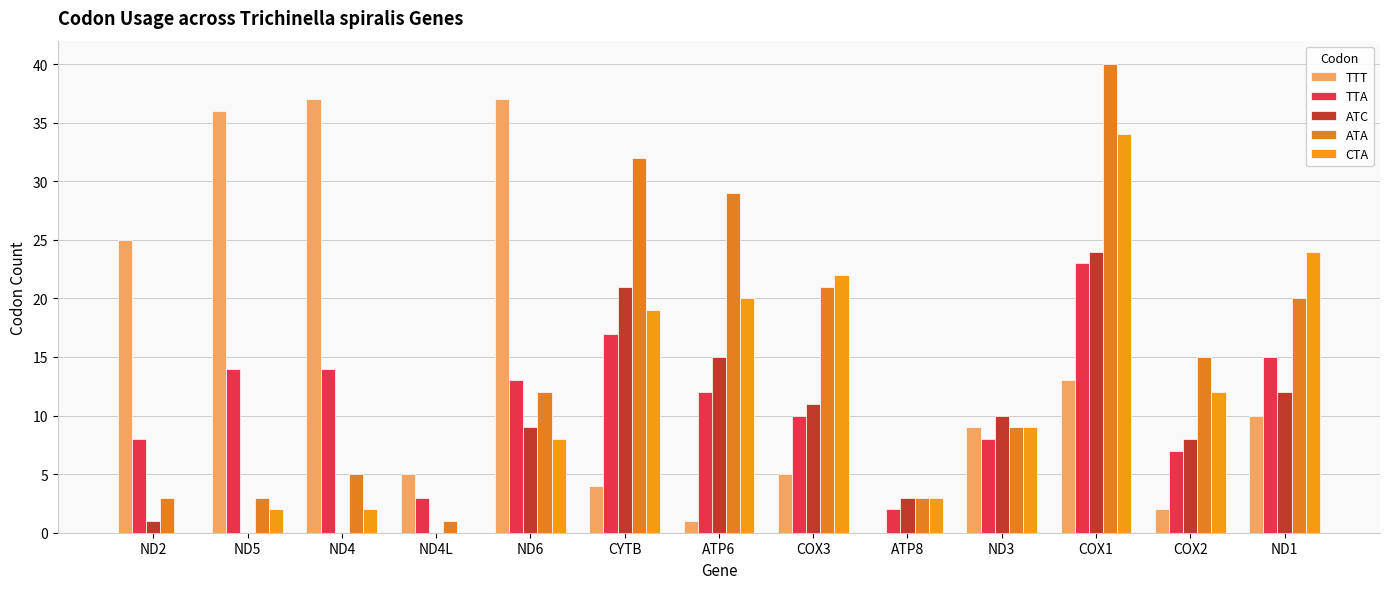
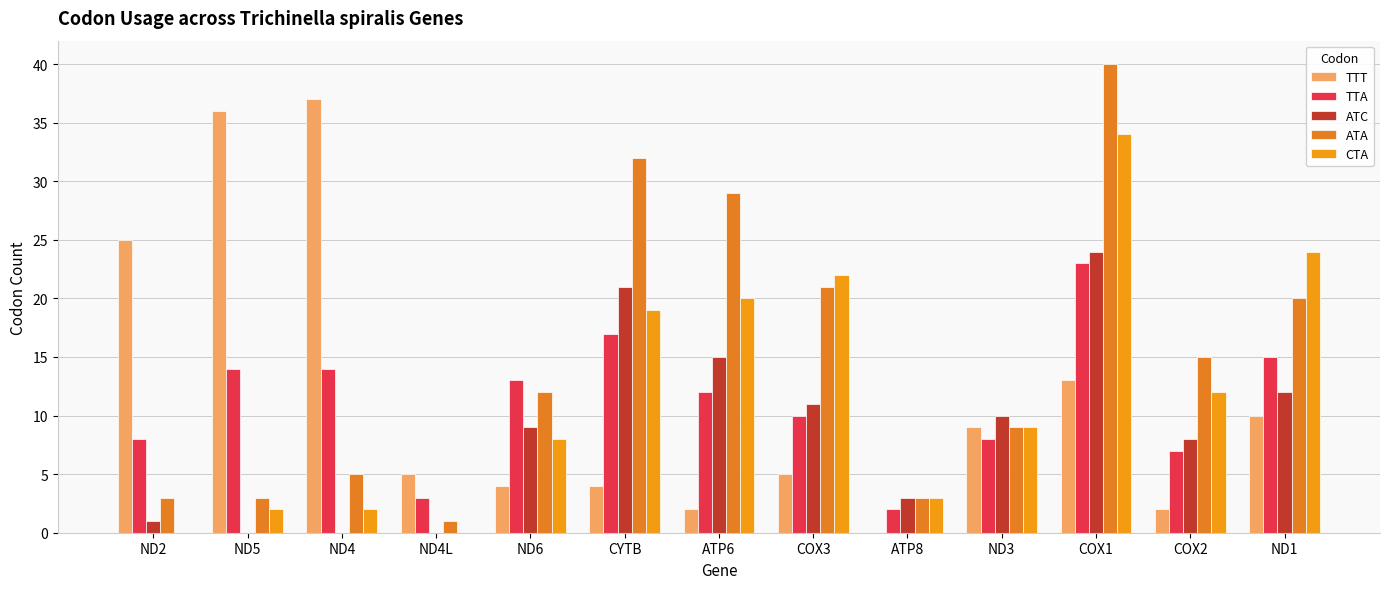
TTT, ND6: 37 -> 4
TTT, ATP6: 1 -> 2
